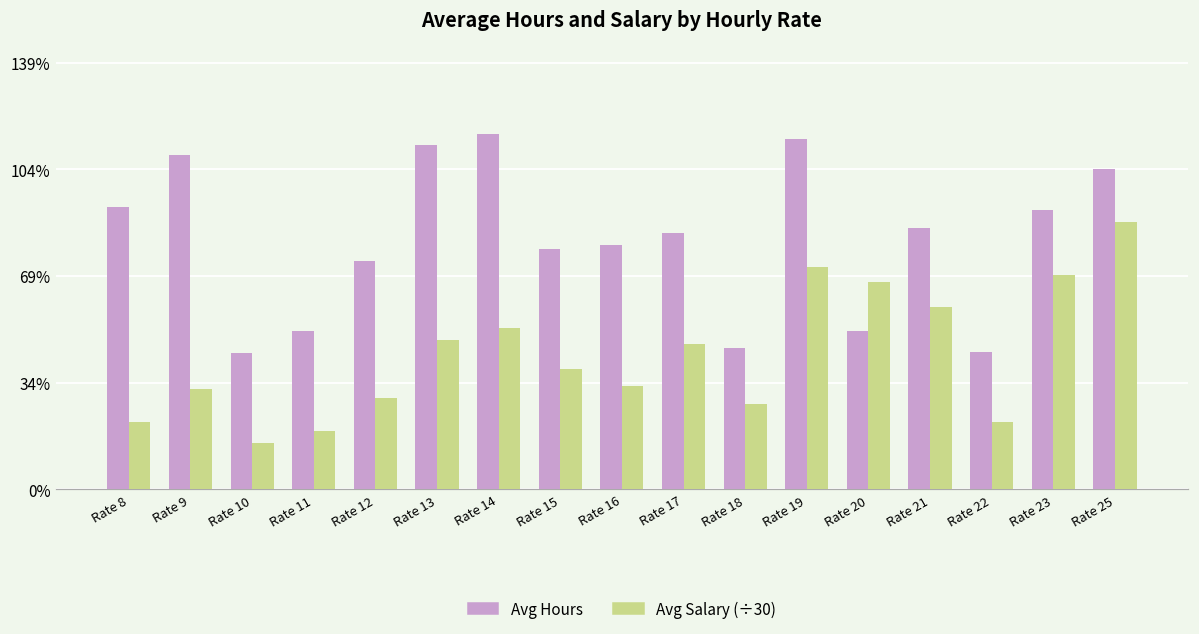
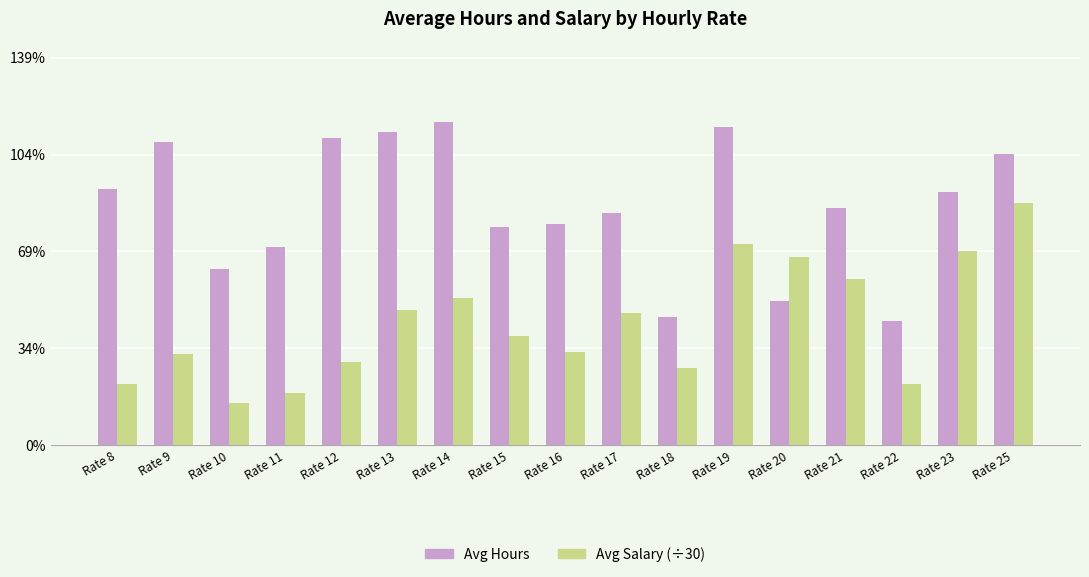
Avg Hours, Rate 10: 45% -> 63%
Avg Hours, Rate 11: 52% -> 71%
Avg Hours, Rate 12: 75% -> 111%
